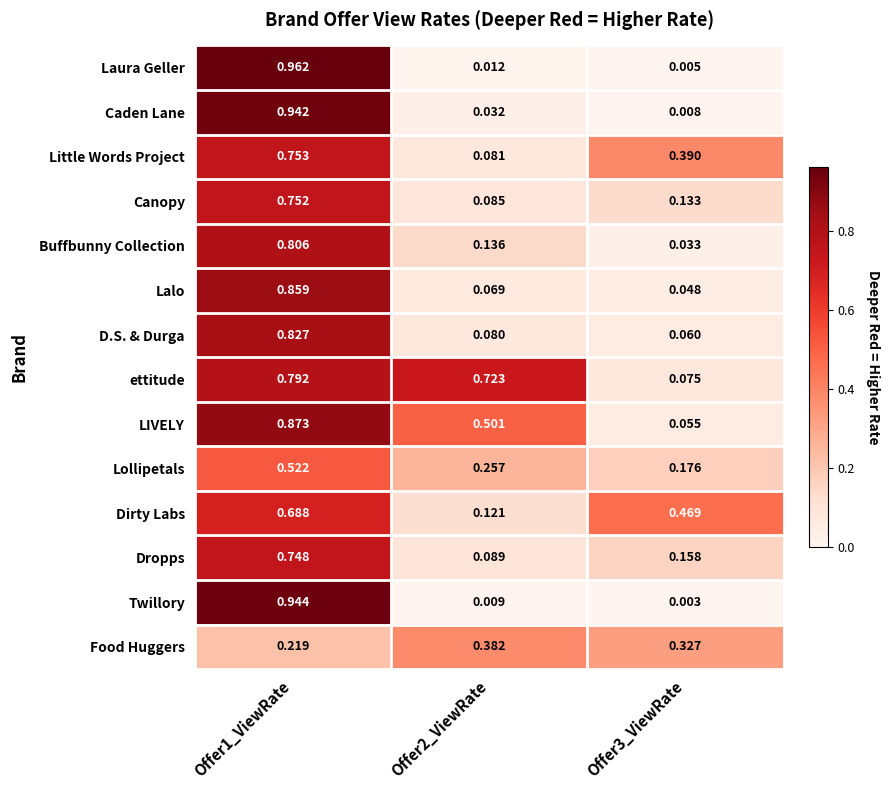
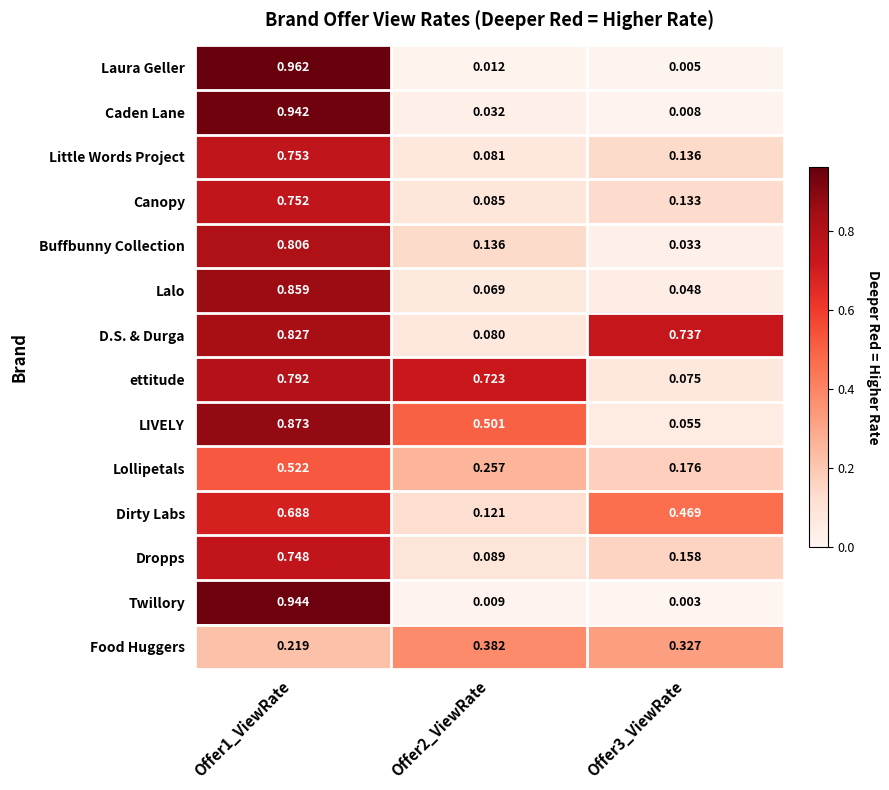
Little Words Project, Offer3_ViewRate: 0.390 -> 0.136
D.S. & Durga, Offer3_ViewRate: 0.060 -> 0.737
